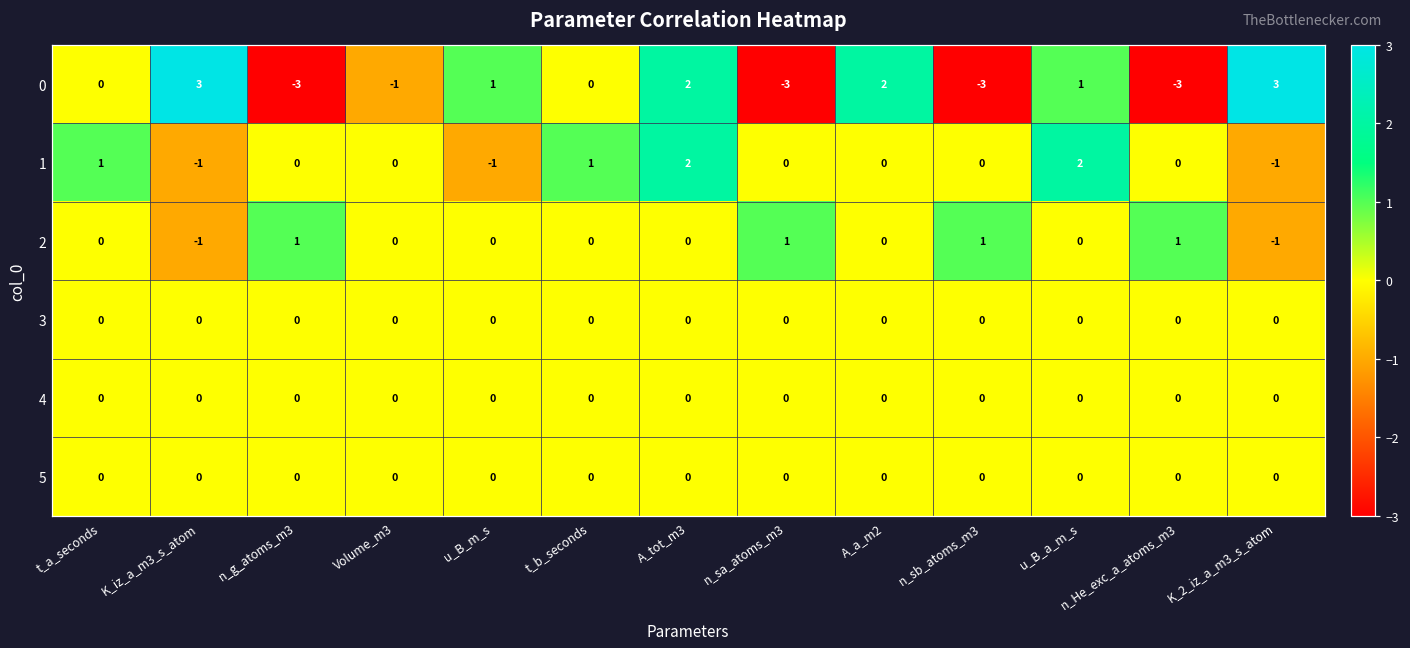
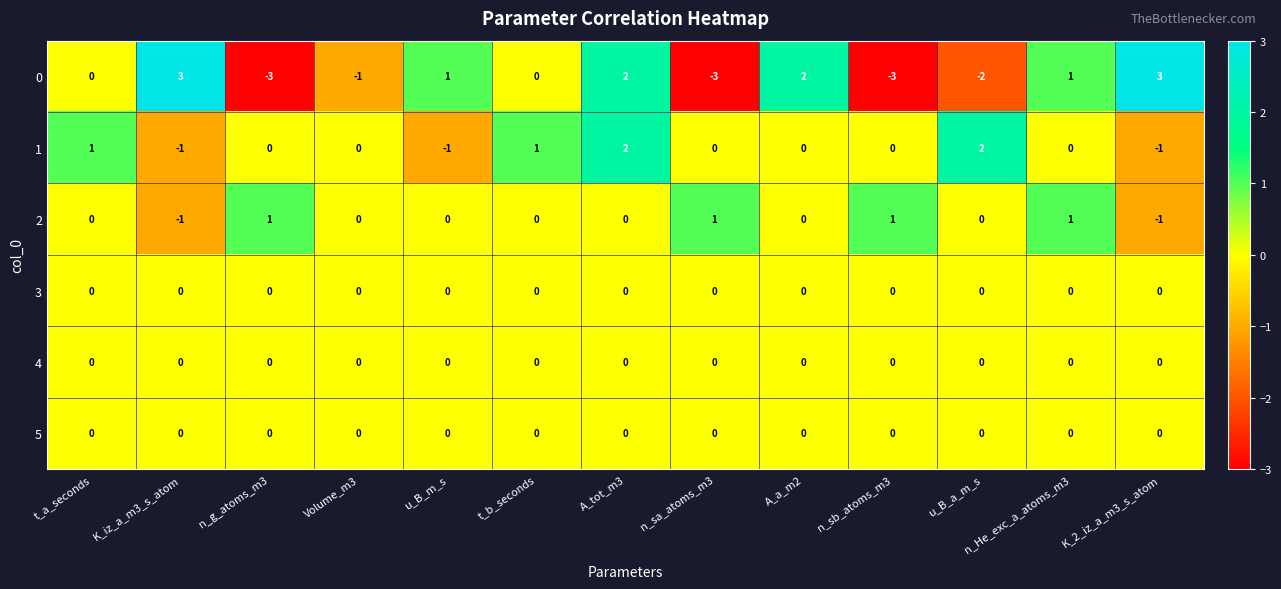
0, u_B_a_m_s: 1 -> -2
0, n_He_exc_a_atoms_m3: -3 -> 1
